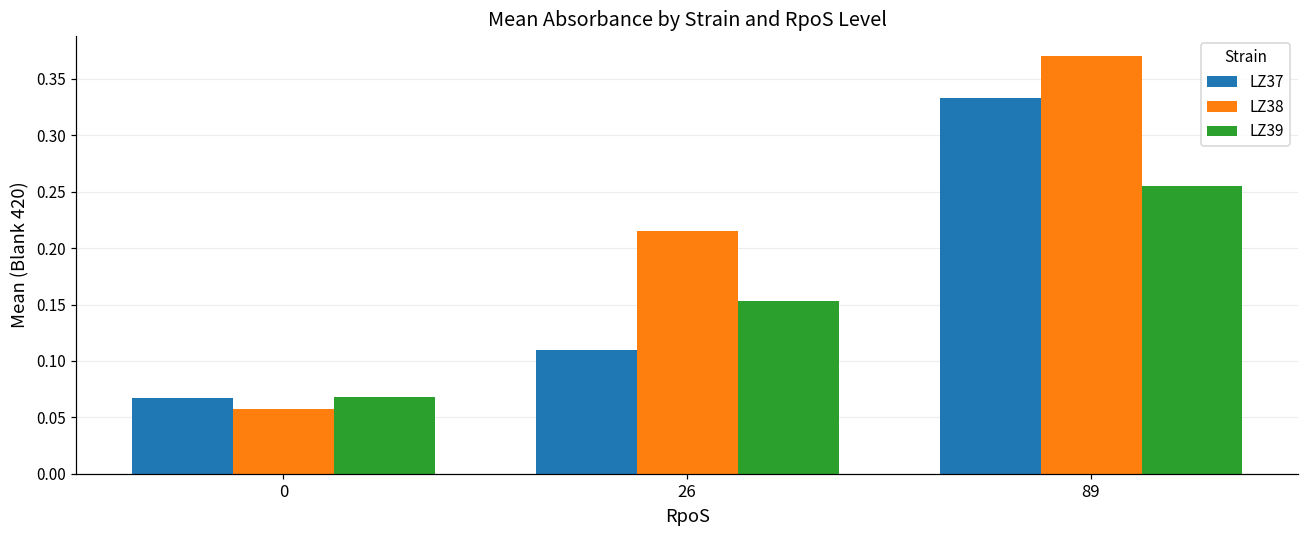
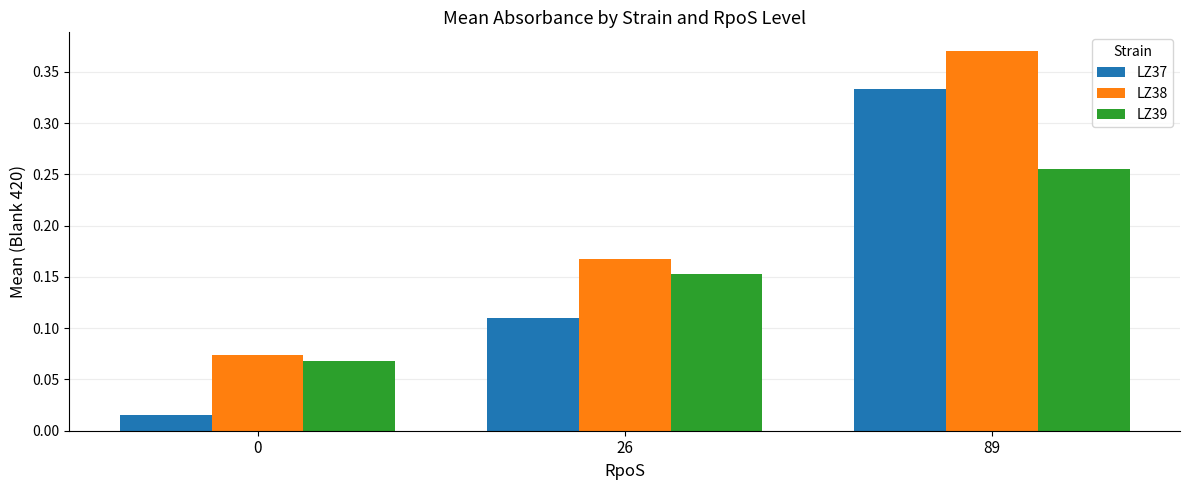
LZ37, 0: 0.067 -> 0.015
LZ38, 0: 0.057 -> 0.074
LZ38, 26: 0.215 -> 0.167
